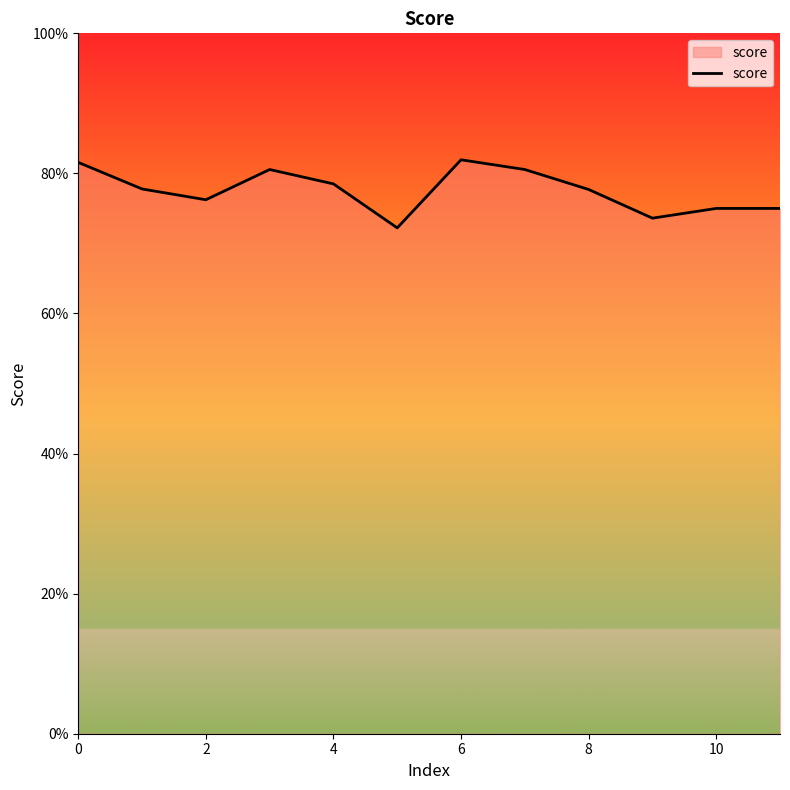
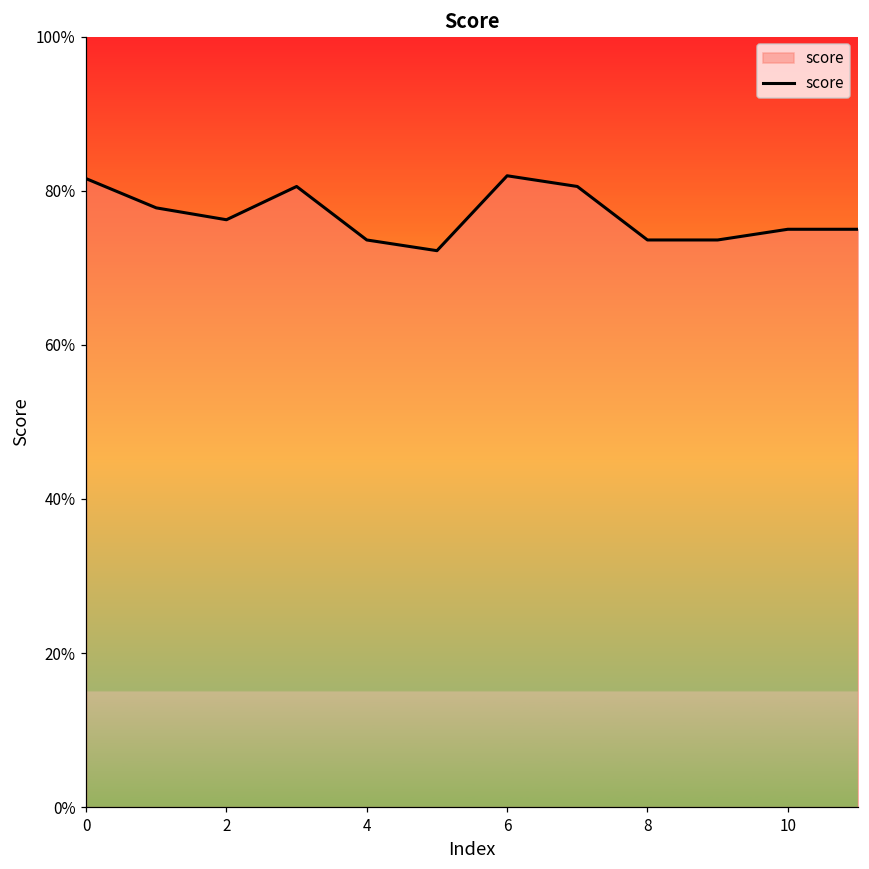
4: 79% -> 74%
8: 78% -> 74%
